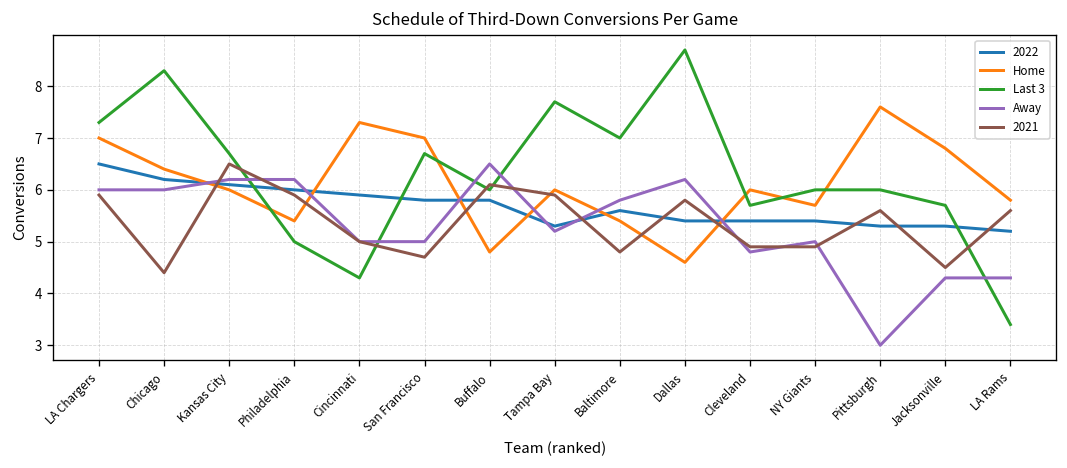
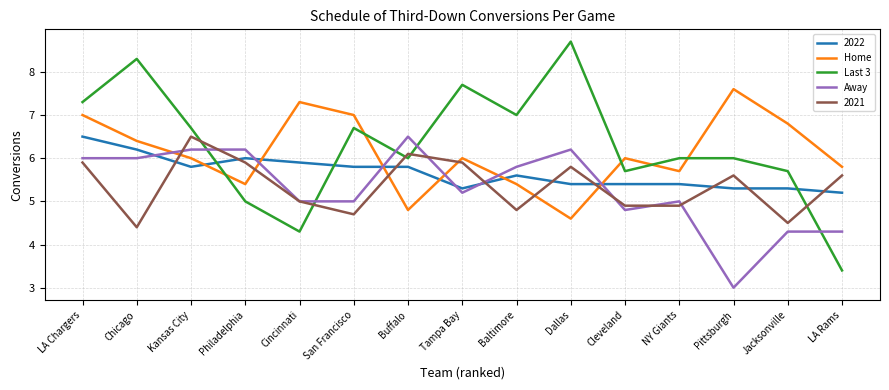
2022, Kansas City: 6.1 -> 5.8
